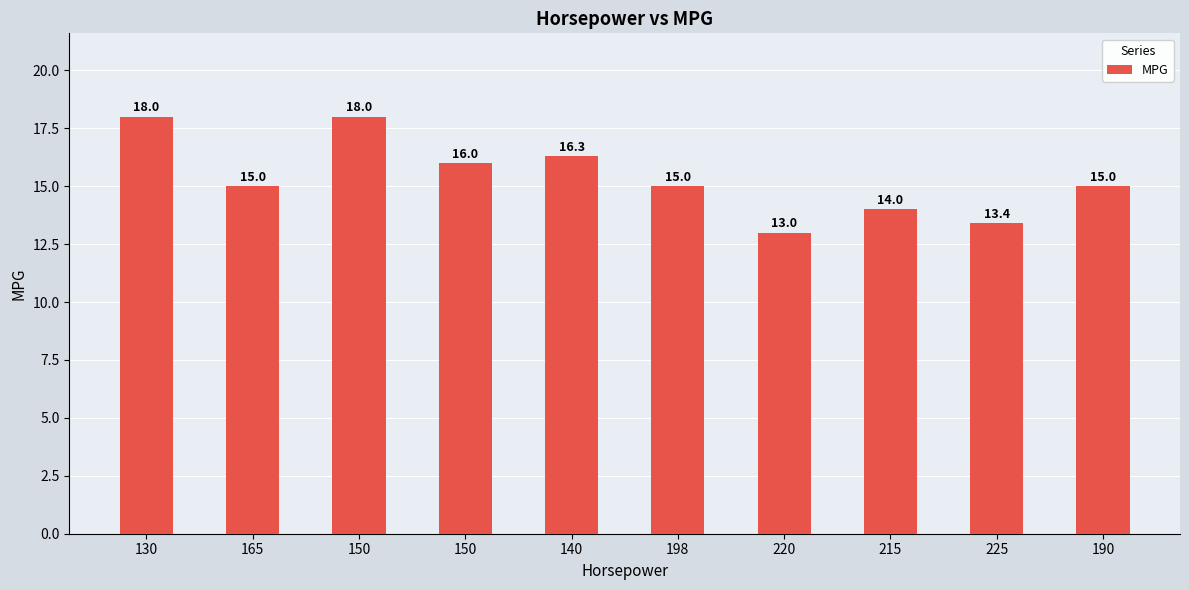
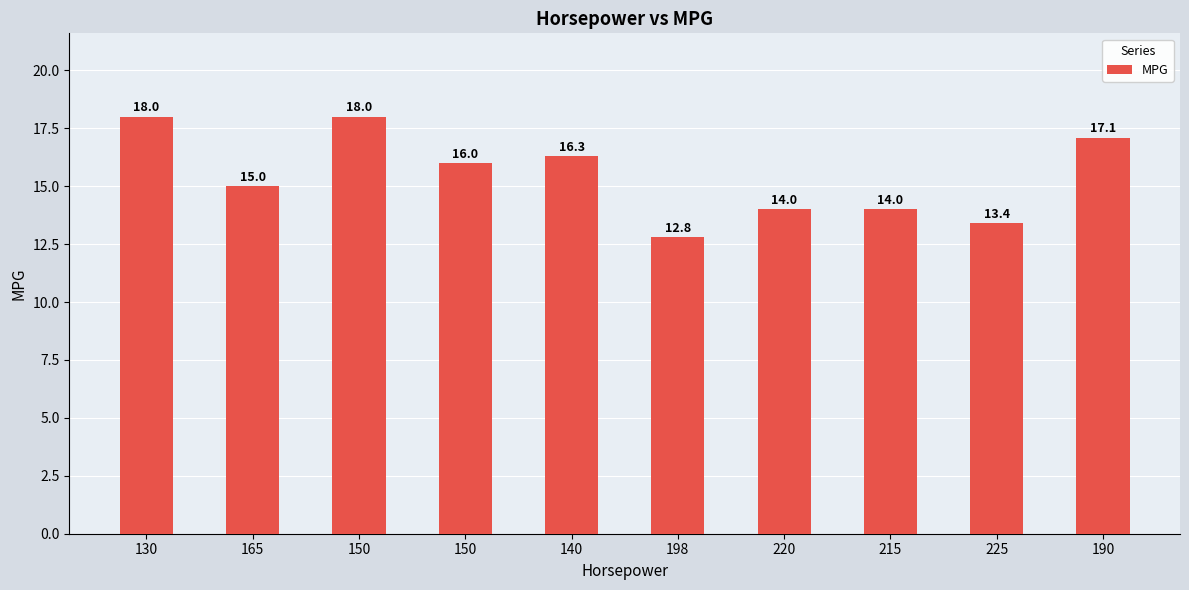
198: 15.0 -> 12.8
220: 13.0 -> 14.0
190: 15.0 -> 17.1
